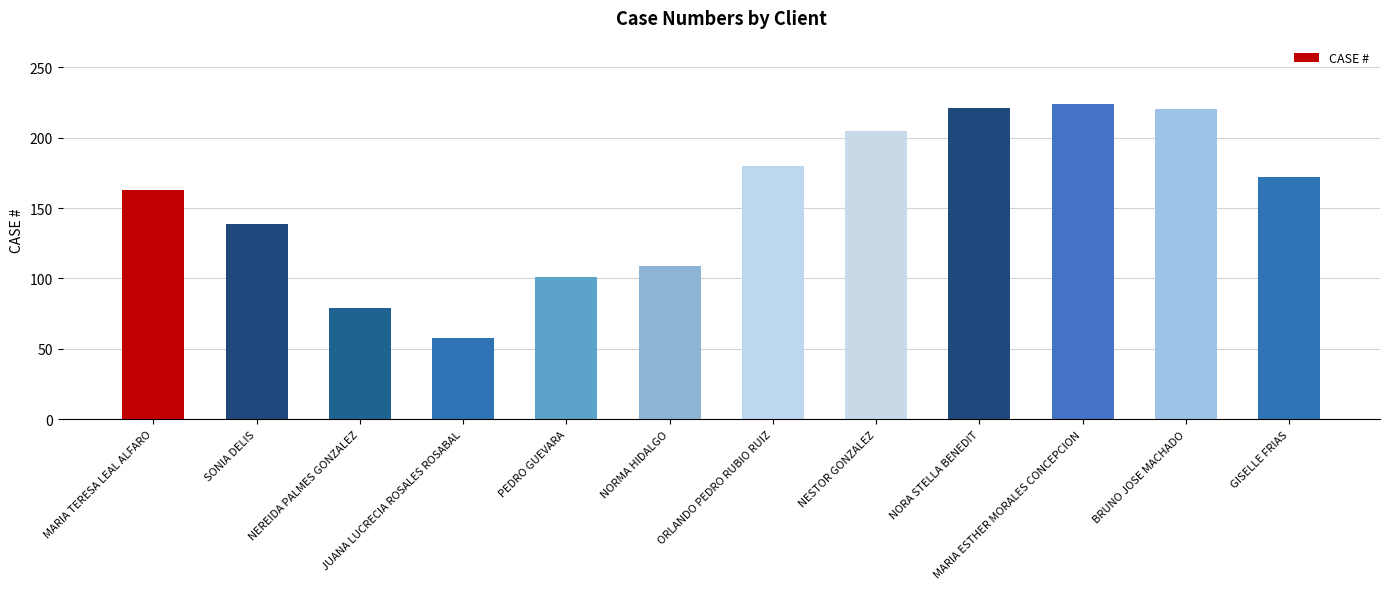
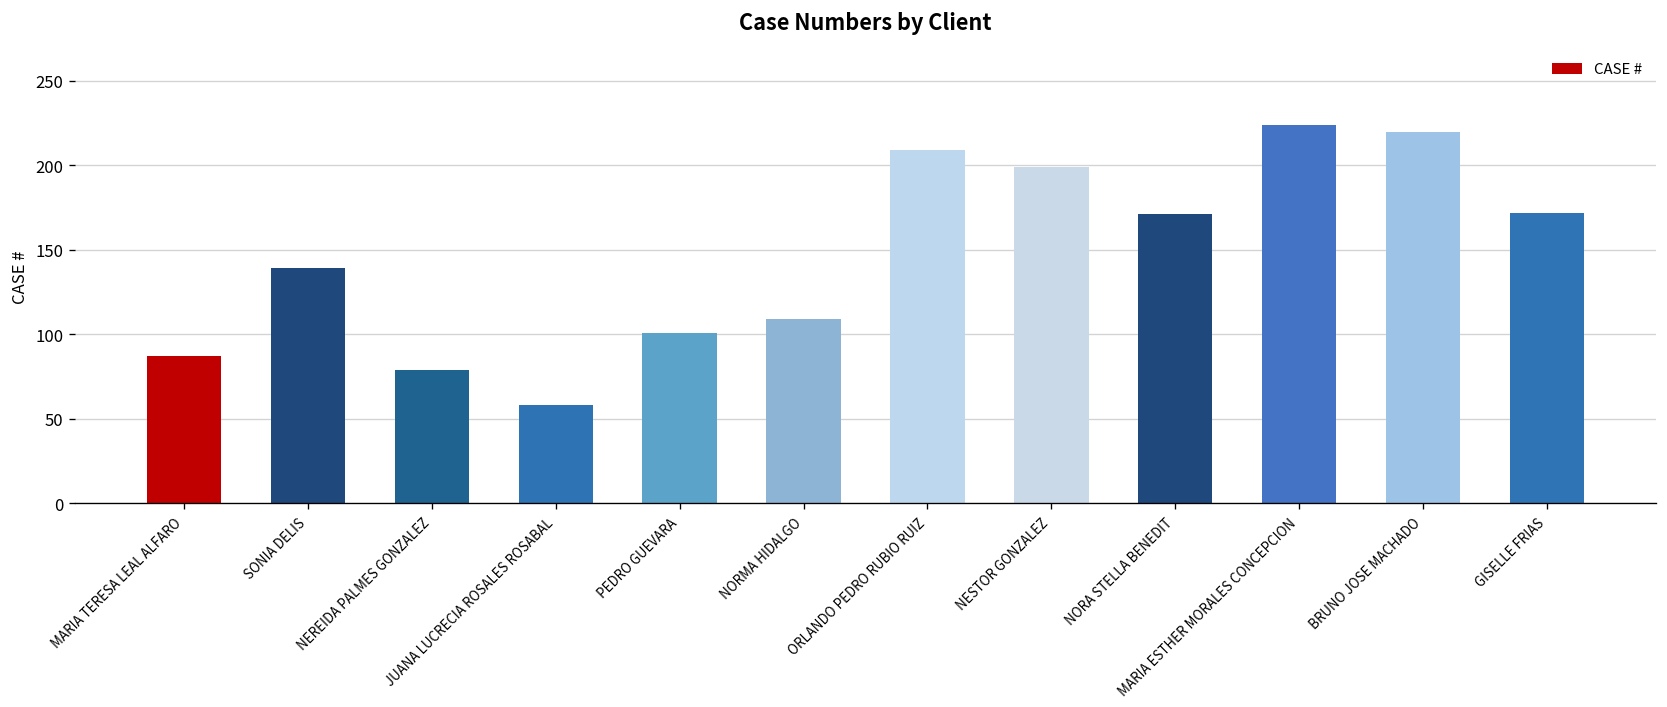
MARIA TERESA LEAL ALFARO: 163 -> 87
ORLANDO PEDRO RUBIO RUIZ: 180 -> 209
NESTOR GONZALEZ: 205 -> 199
NORA STELLA BENEDIT: 221 -> 171
